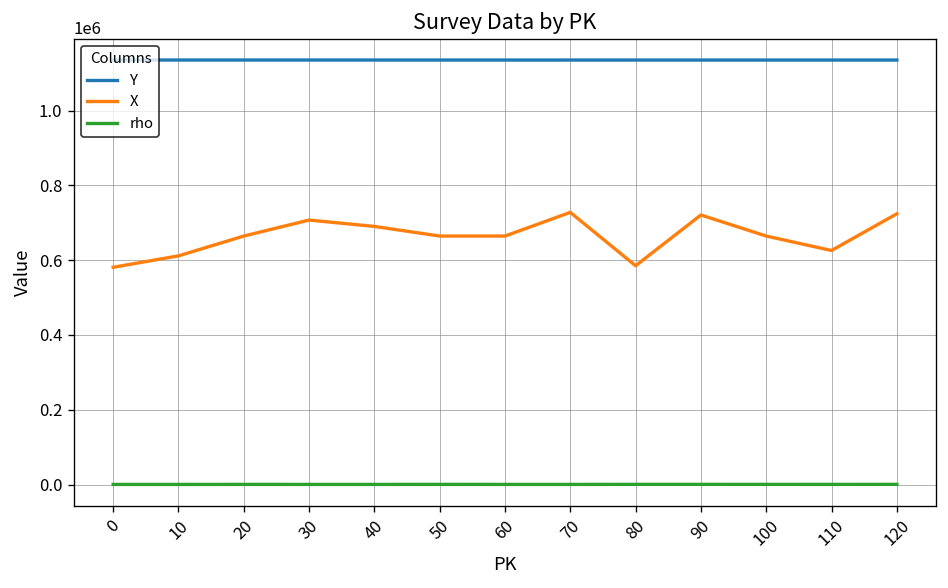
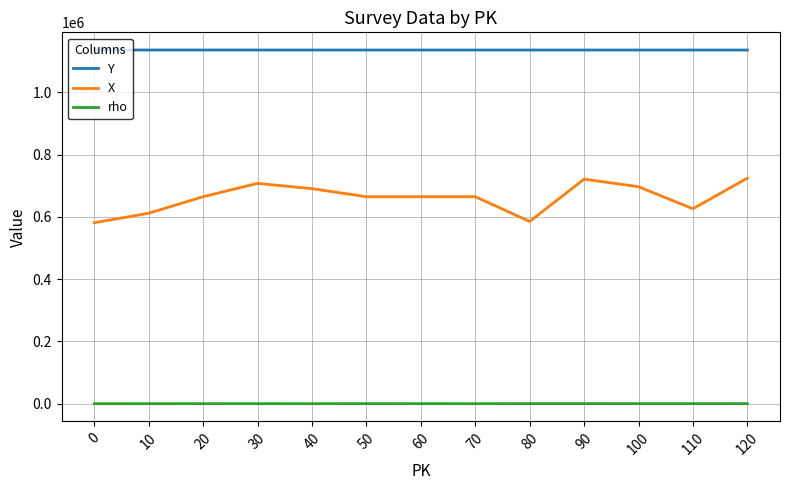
X, 70: 730000 -> 660000
X, 100: 660000 -> 700000
